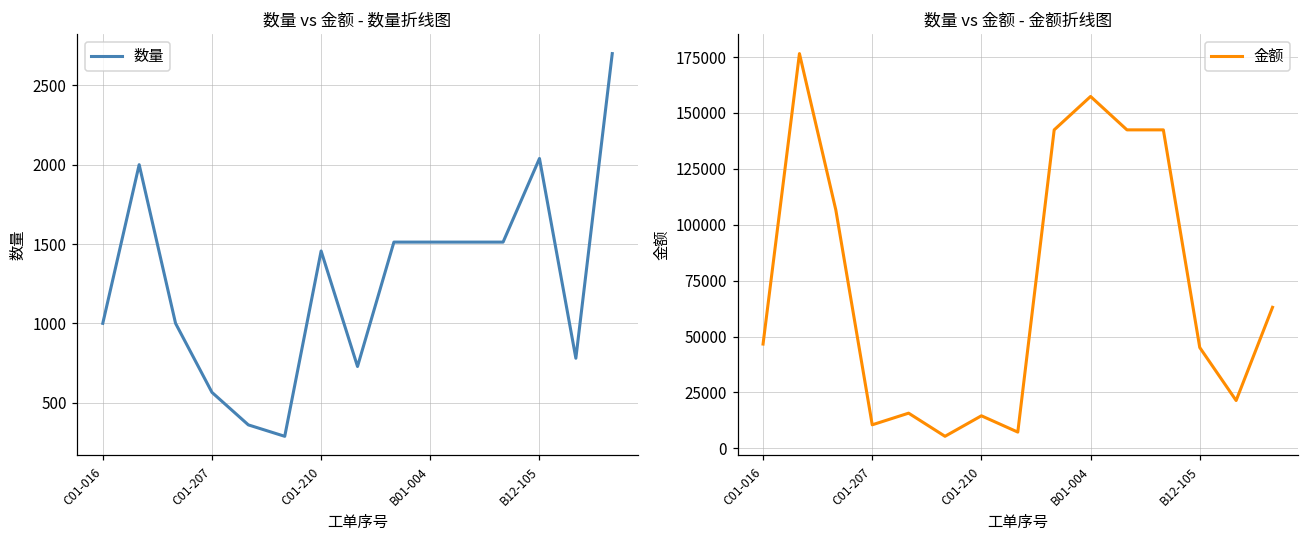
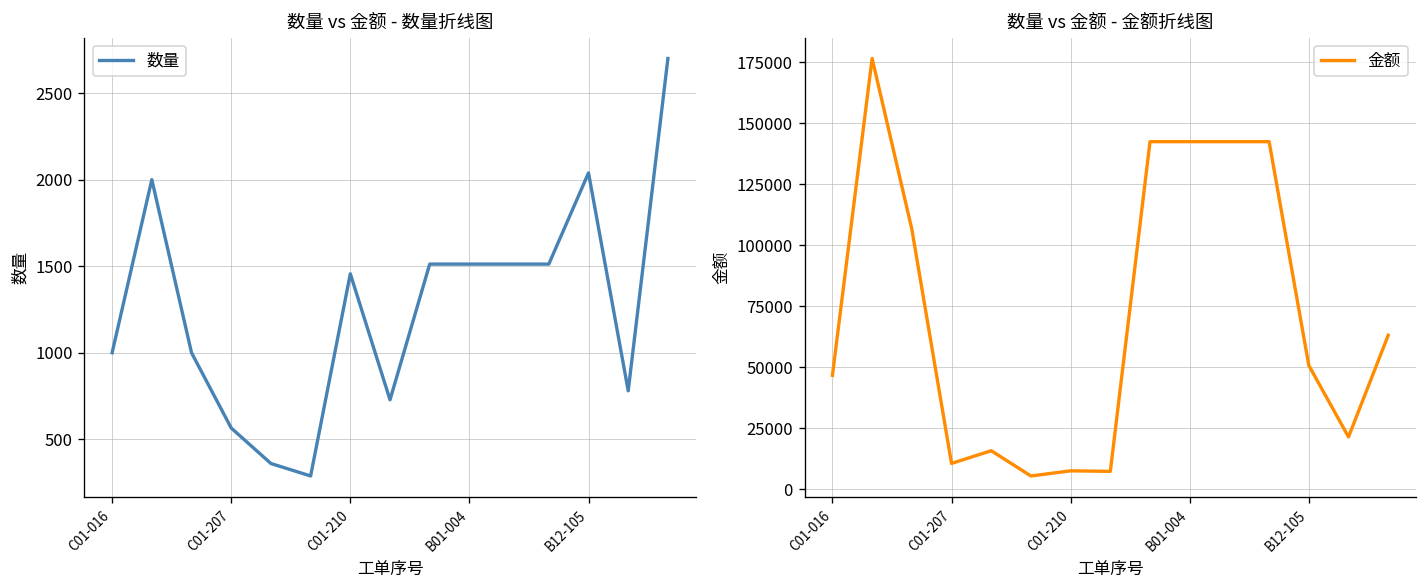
数量 vs 金额 - 金额折线图, C01-210: 15000 -> 8000
数量 vs 金额 - 金额折线图, B01-004: 157000 -> 142000
数量 vs 金额 - 金额折线图, B12-105: 45000 -> 51000
